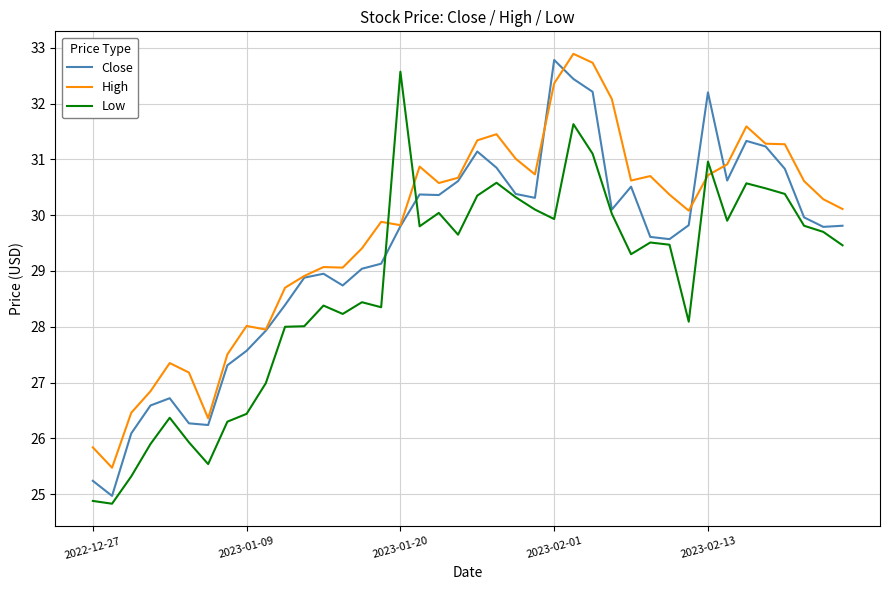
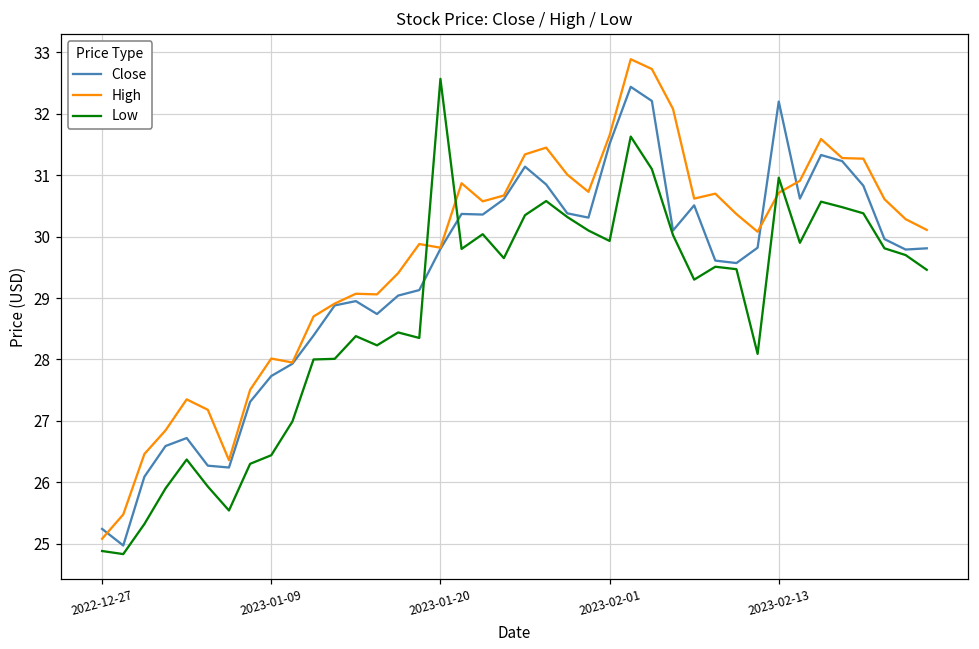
High, 2022-12-27: 25.8 -> 25.1
Close, 2023-01-09: 27.6 -> 27.7
Close, 2023-02-01: 32.8 -> 31.5
High, 2023-02-01: 32.4 -> 31.7
